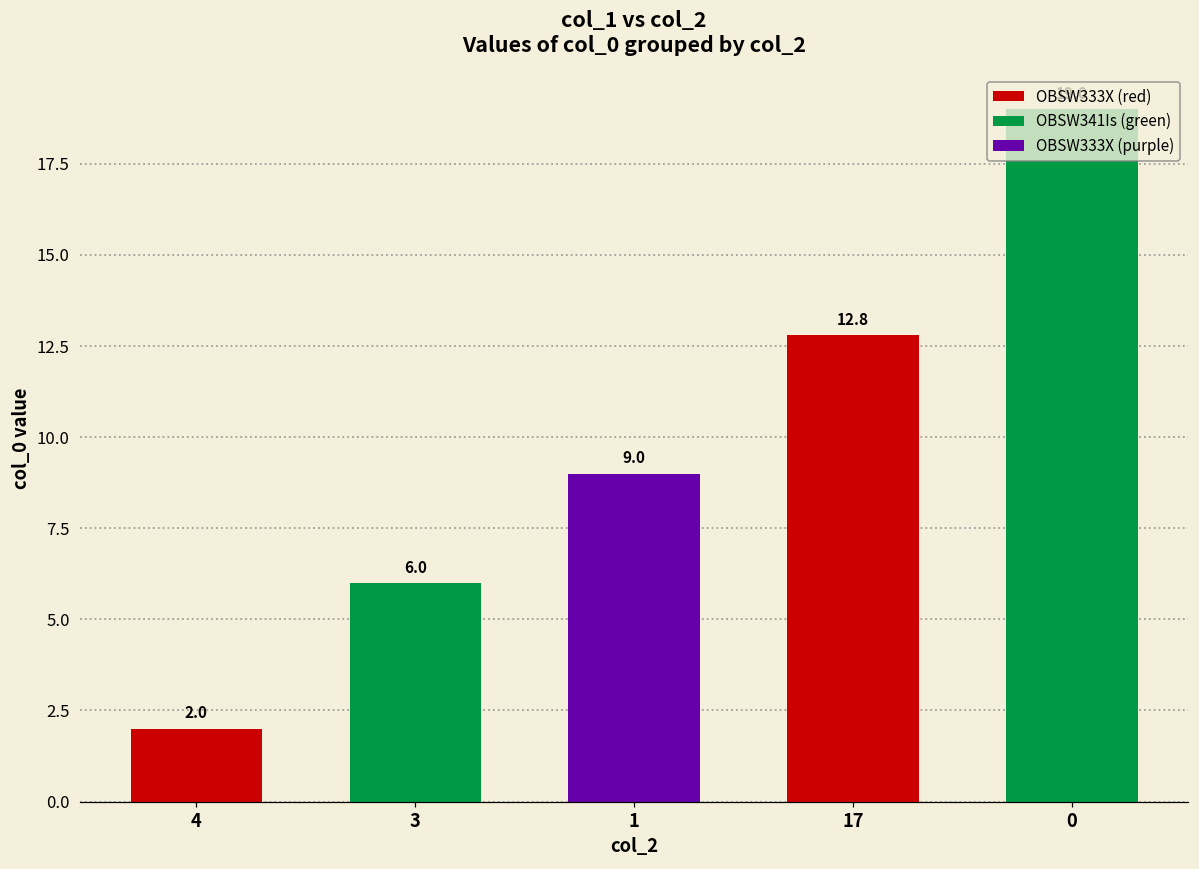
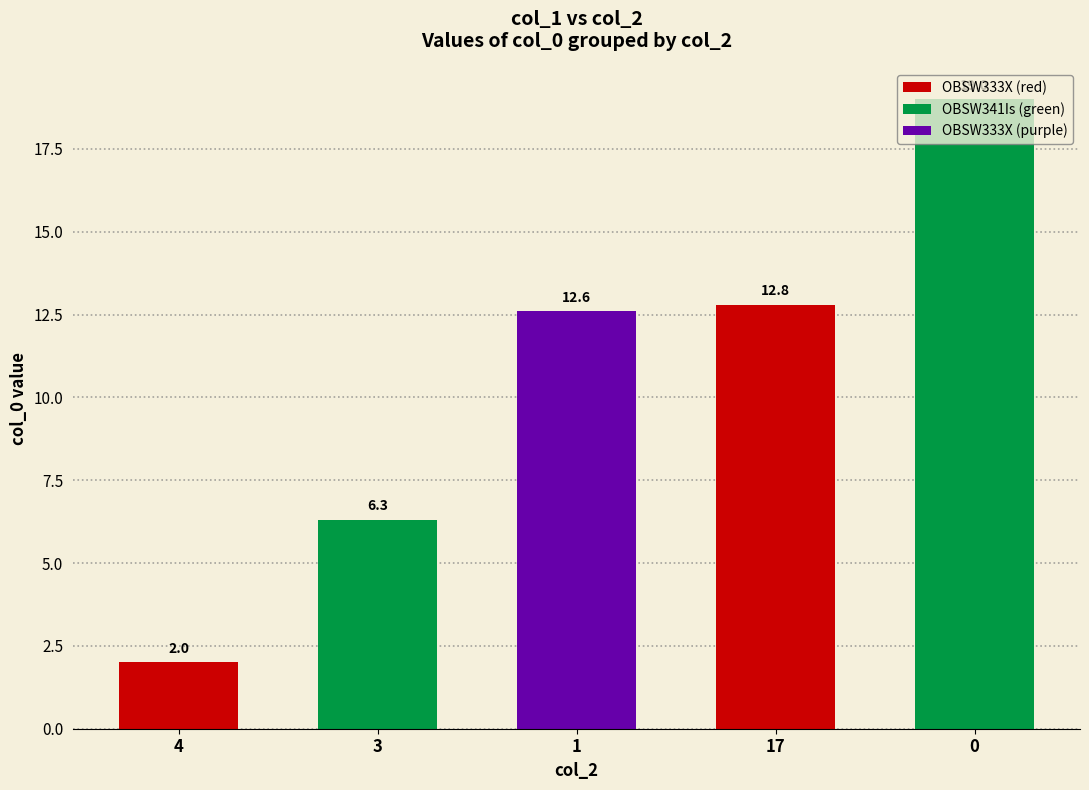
3: 6.0 -> 6.3
1: 9.0 -> 12.6
